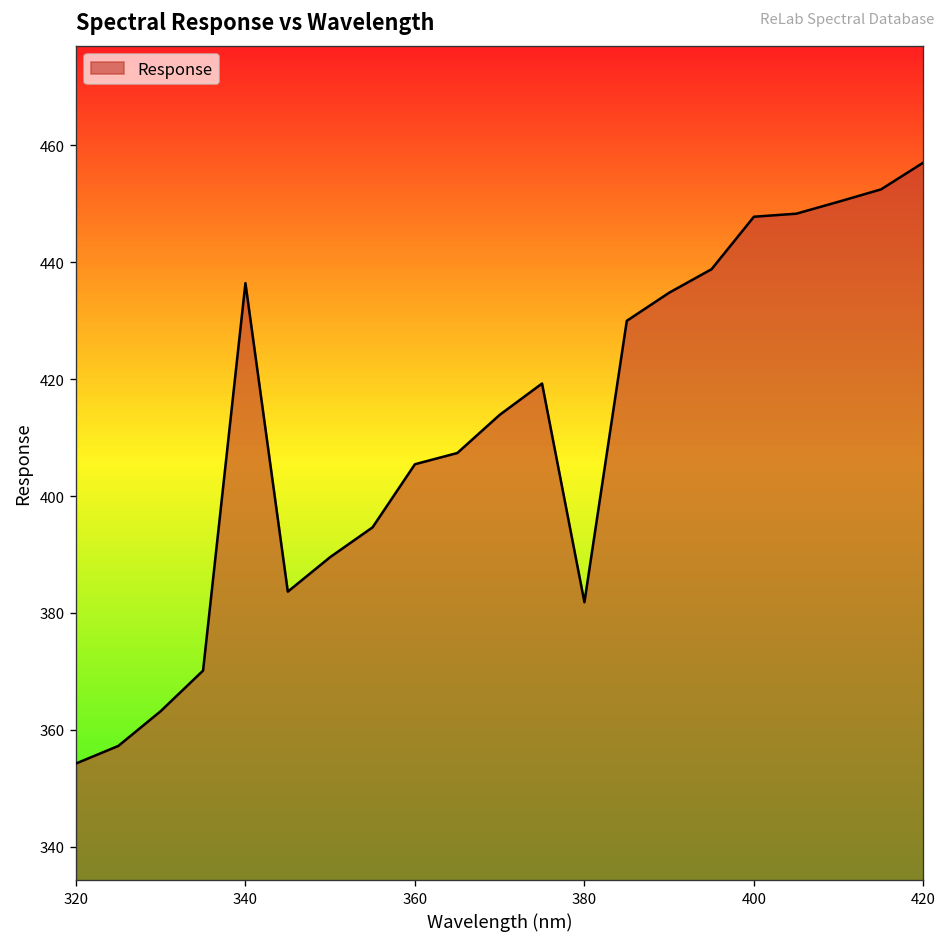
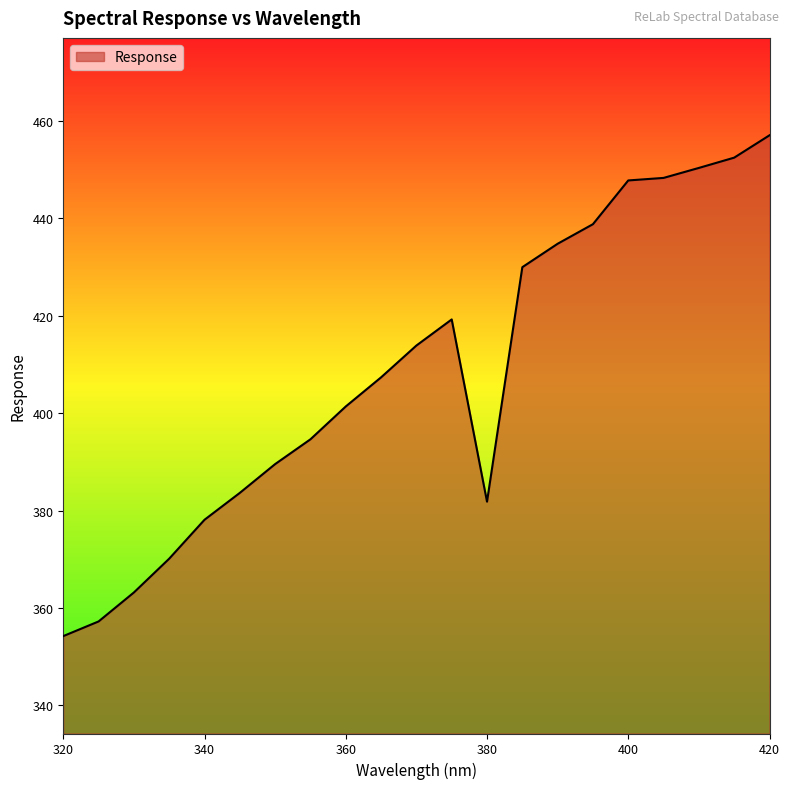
340: 436 -> 378
360: 405 -> 401
